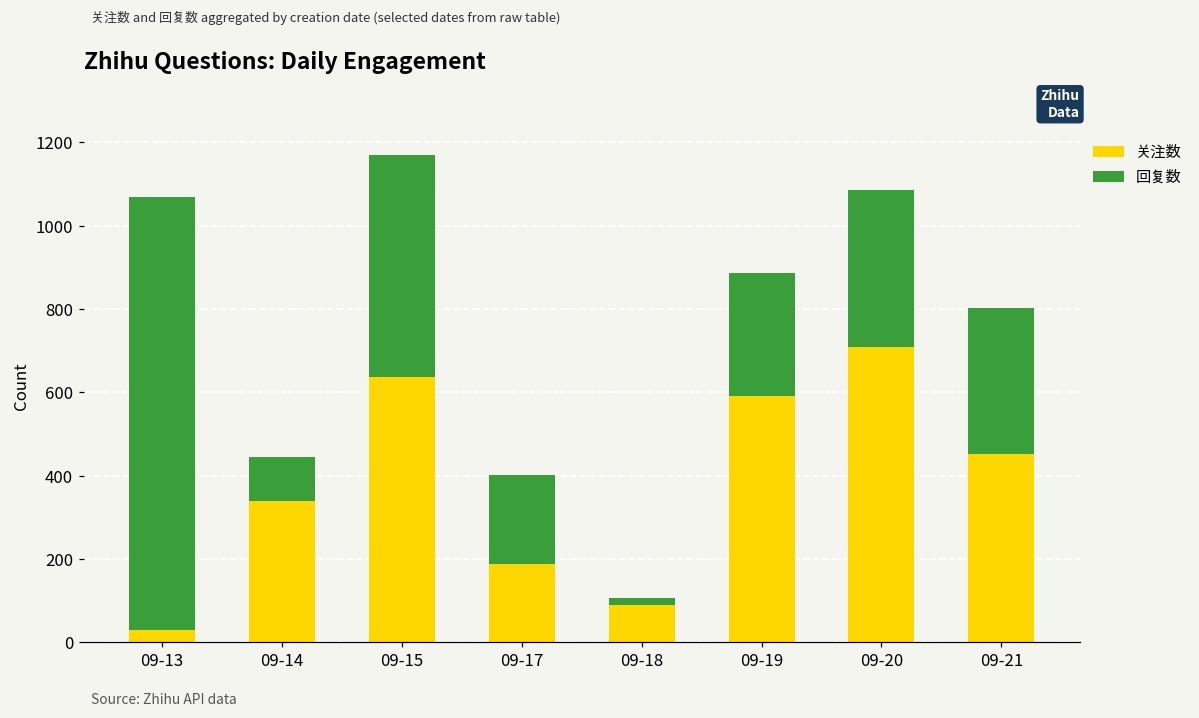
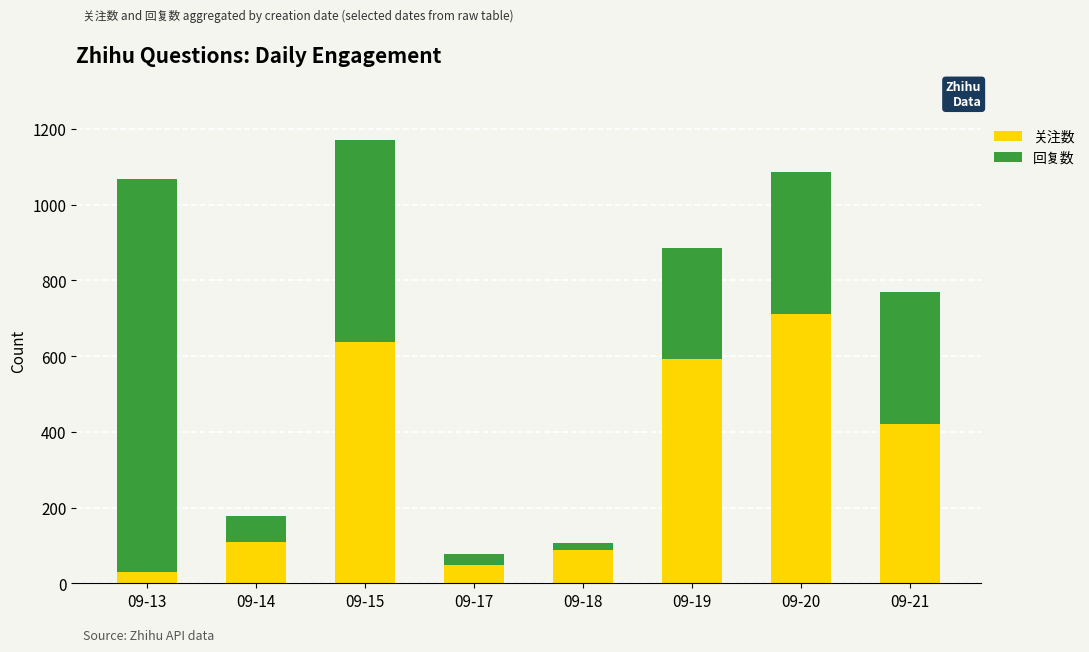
关注数, 09-14: 340 -> 110
回复数, 09-14: 110 -> 70
关注数, 09-17: 190 -> 50
回复数, 09-17: 220 -> 30
关注数, 09-21: 450 -> 420
